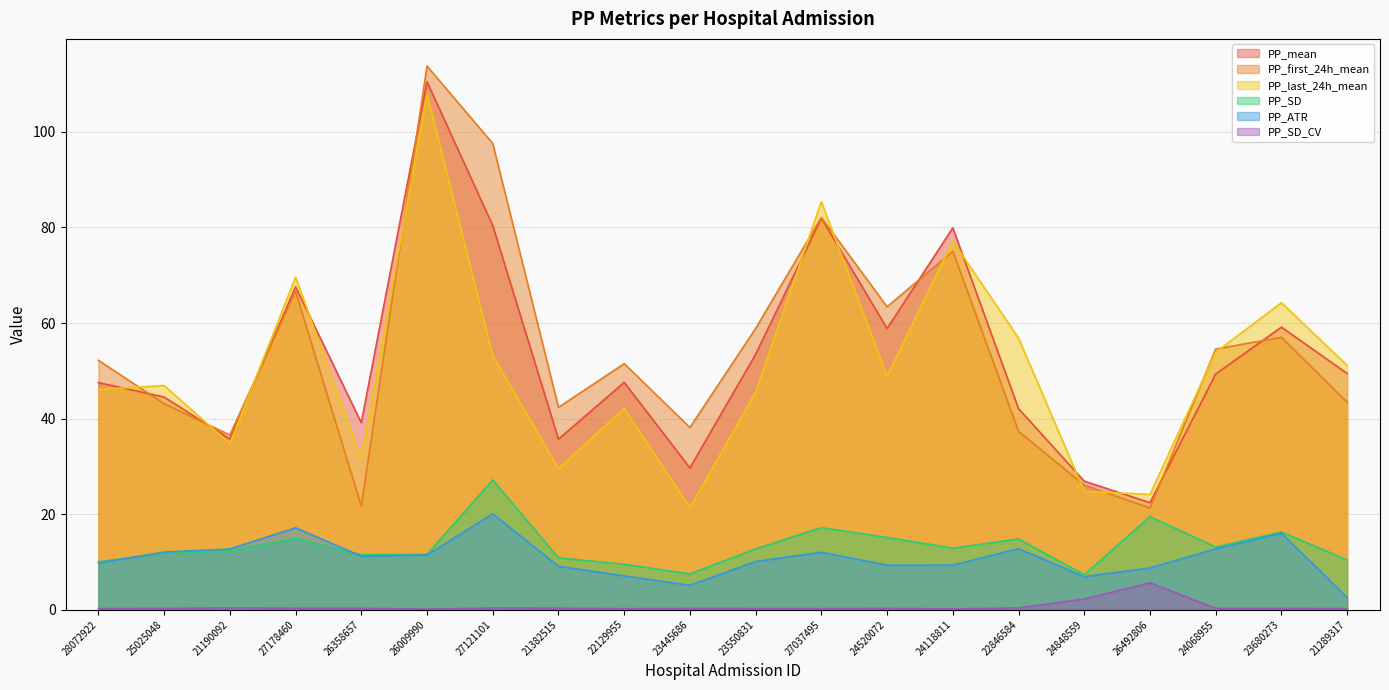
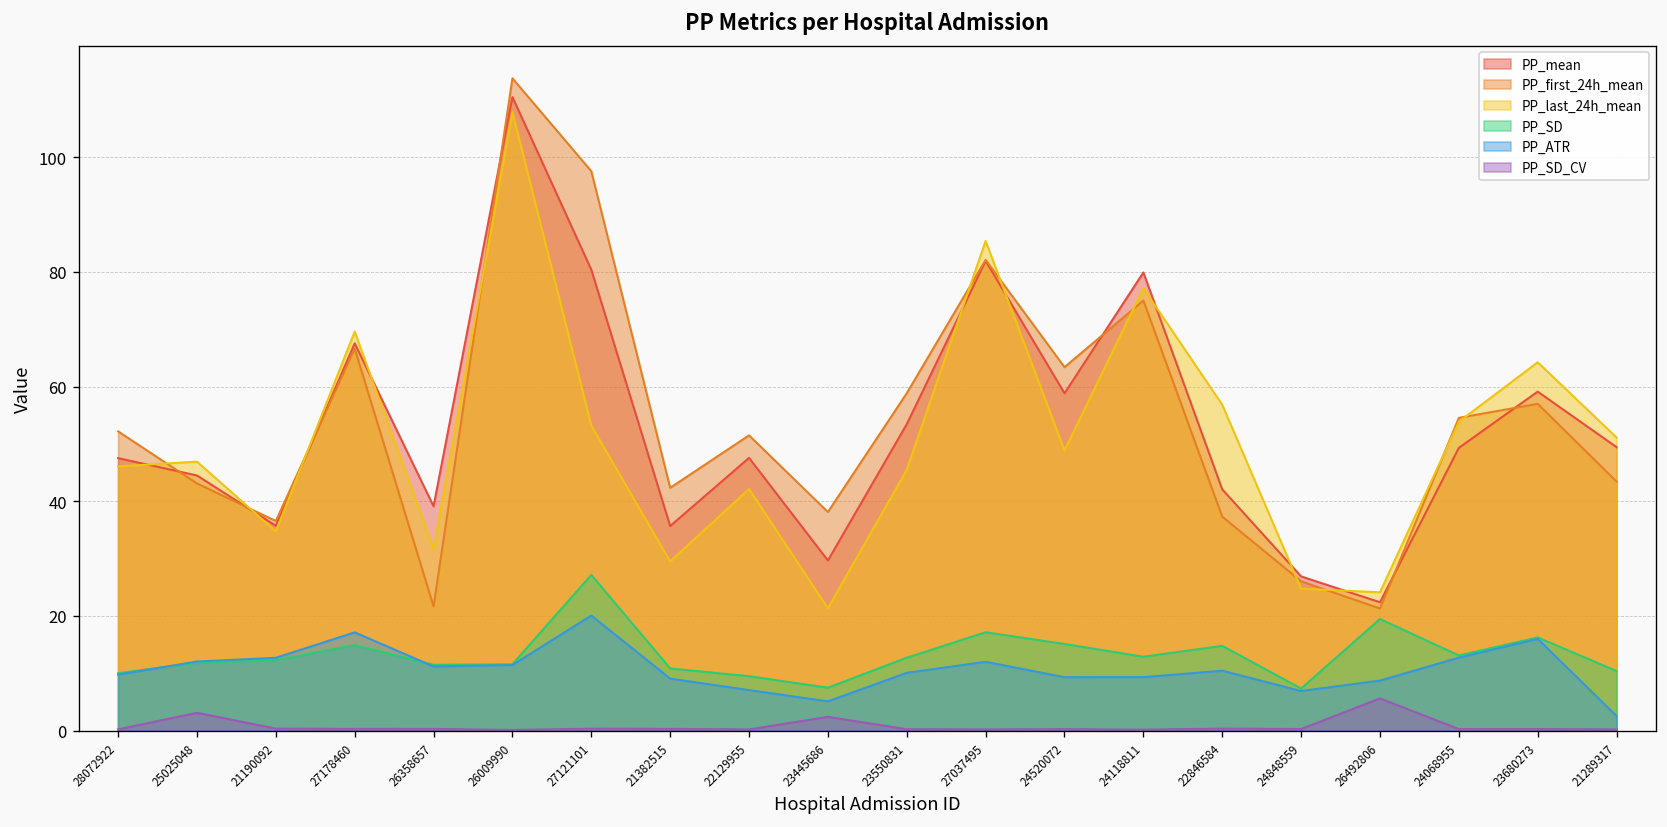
PP_SD_CV, 25025048: 0 -> 3
PP_SD_CV, 23445686: 0 -> 2
PP_ATR, 22846584: 13 -> 10
PP_SD_CV, 24848559: 2 -> 0
